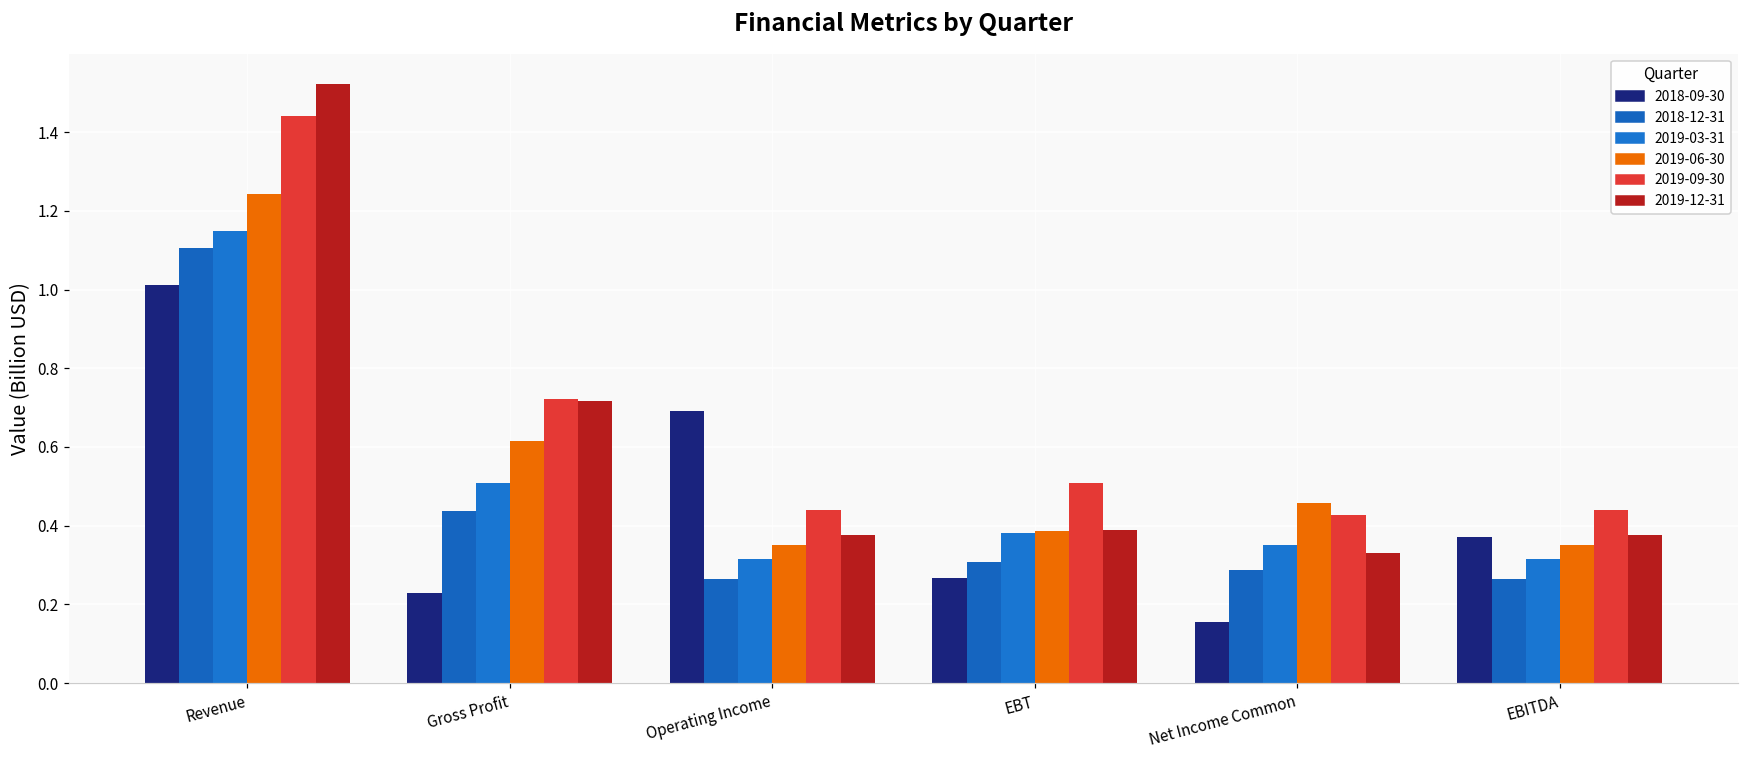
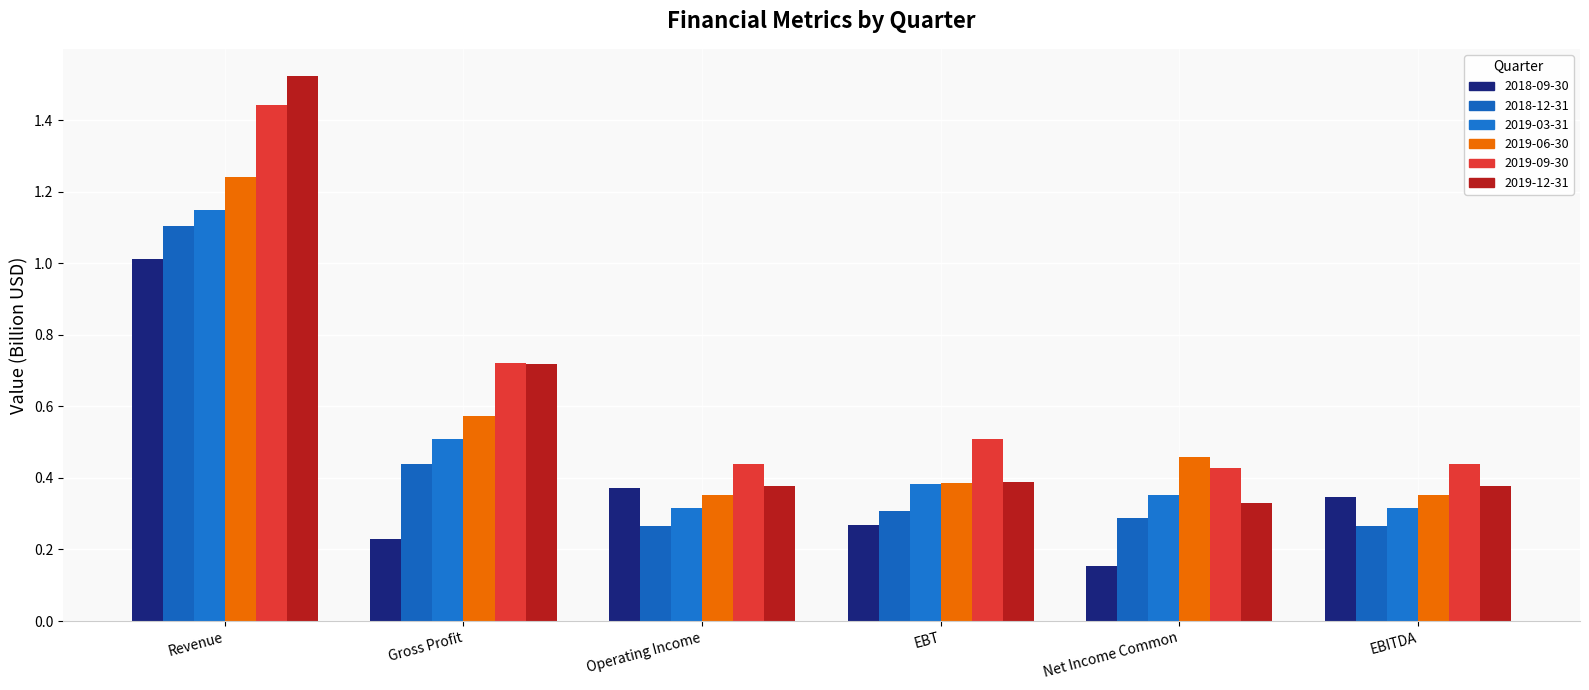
2019-06-30, Gross Profit: 0.62 -> 0.57
2018-09-30, Operating Income: 0.69 -> 0.37
2018-09-30, EBITDA: 0.37 -> 0.35
